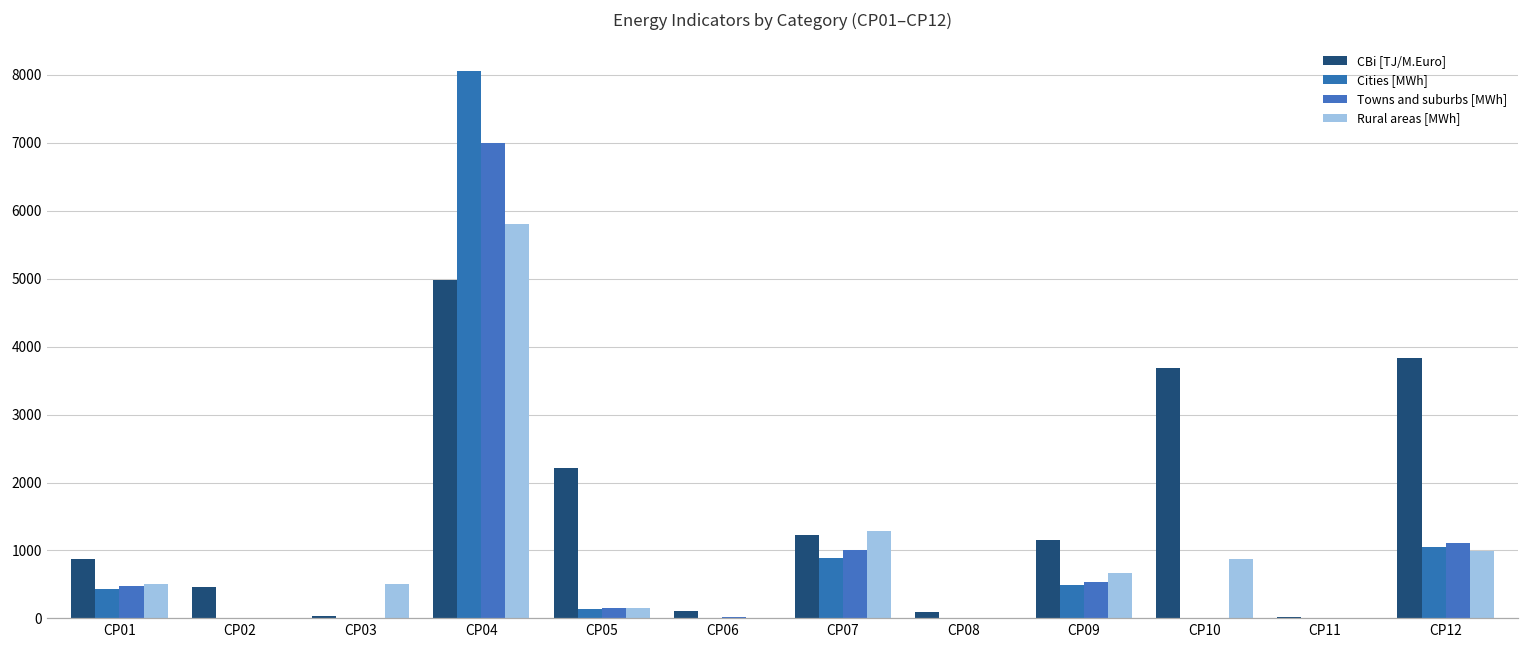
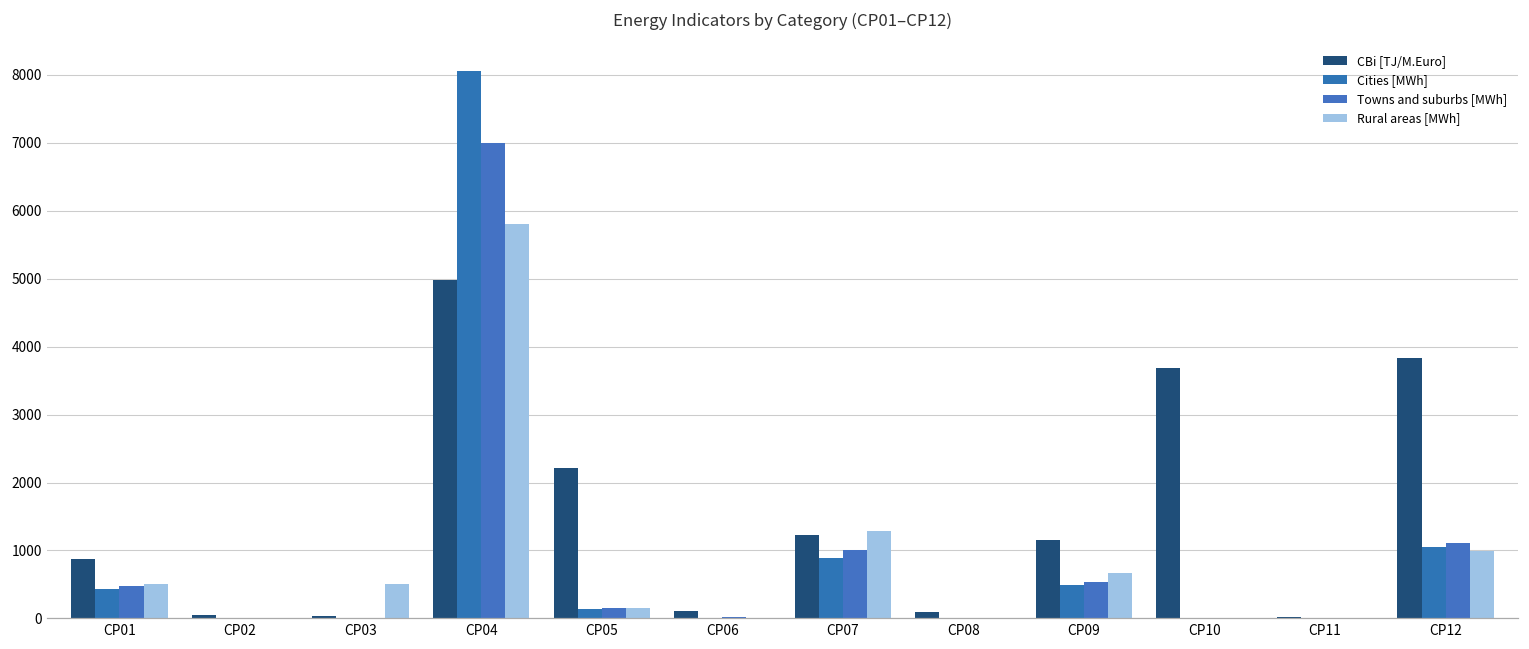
CBi [TJ/M.Euro], CP02: 500 -> 0
Rural areas [MWh], CP10: 900 -> 0
